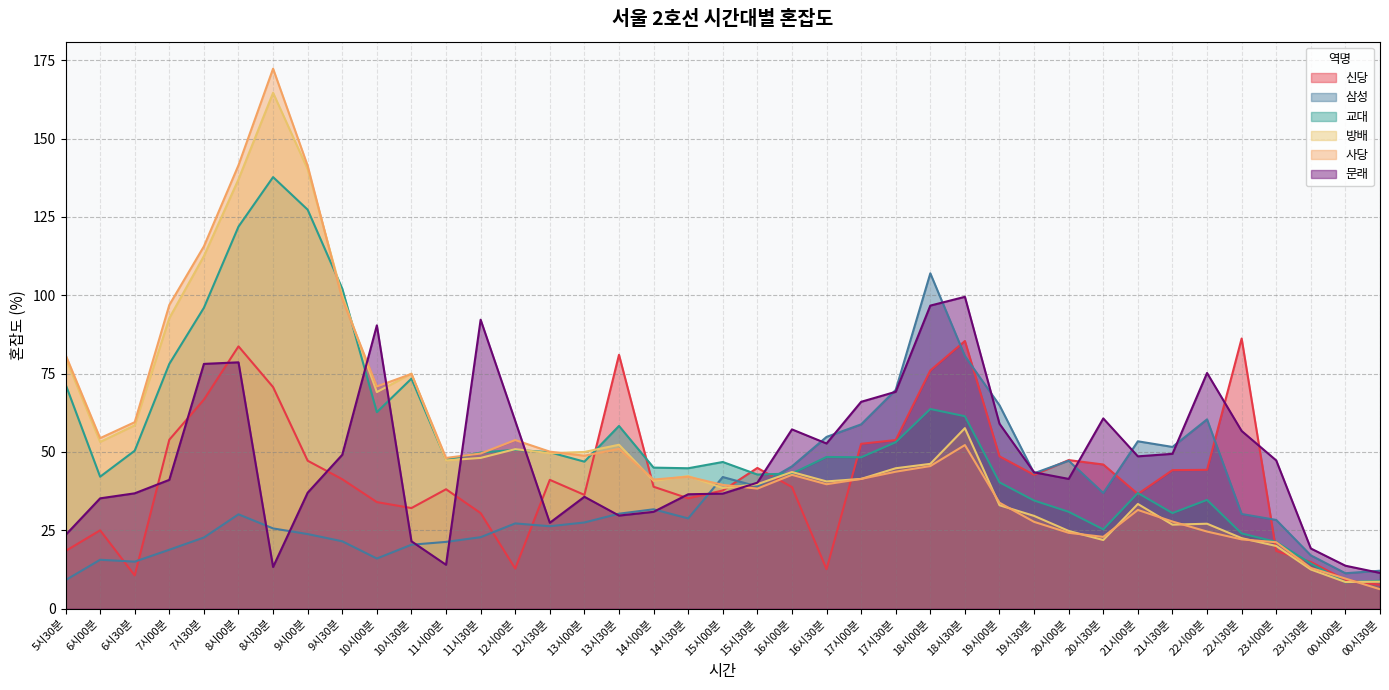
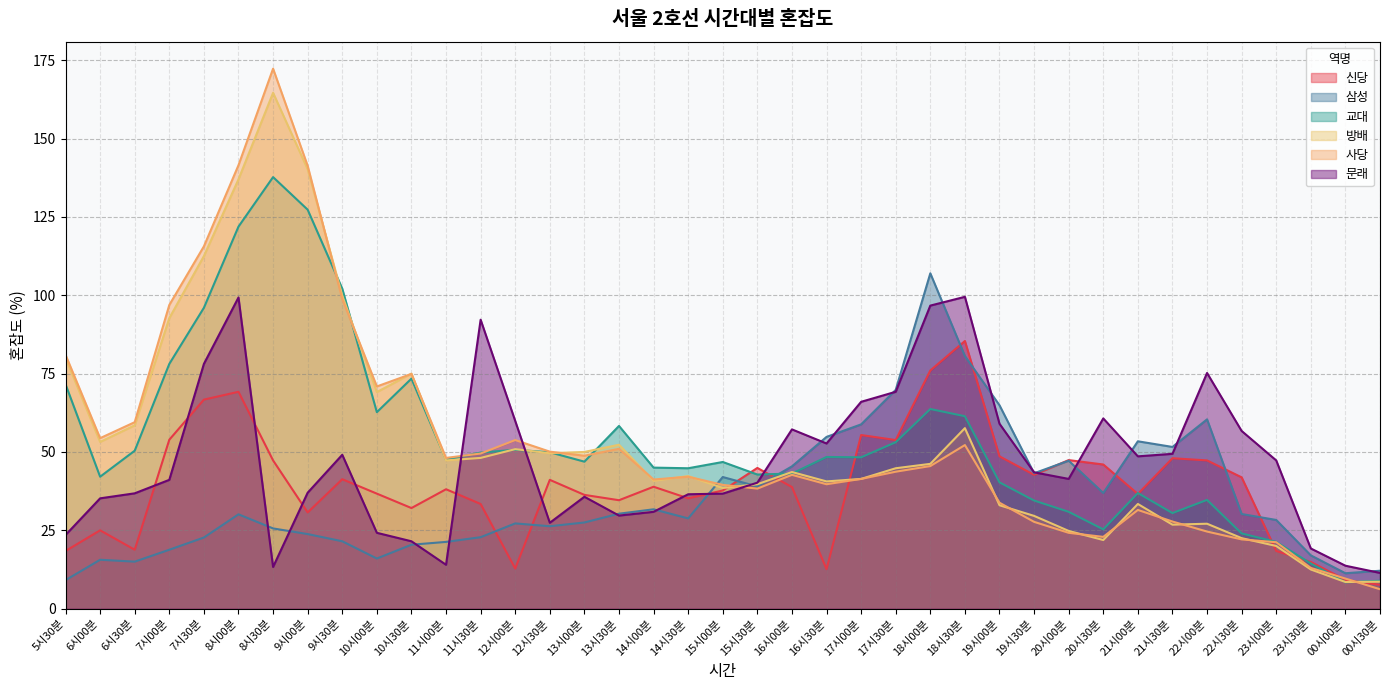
신당, 6시30분: 11 -> 19
신당, 8시00분: 84 -> 69
문래, 8시00분: 79 -> 99
신당, 8시30분: 71 -> 47
신당, 9시00분: 47 -> 31
신당, 10시00분: 34 -> 37
문래, 10시00분: 90 -> 24
신당, 11시30분: 31 -> 33
신당, 13시30분: 81 -> 35
신당, 17시00분: 53 -> 55
신당, 21시30분: 44 -> 48
신당, 22시00분: 44 -> 47
신당, 22시30분: 86 -> 42
